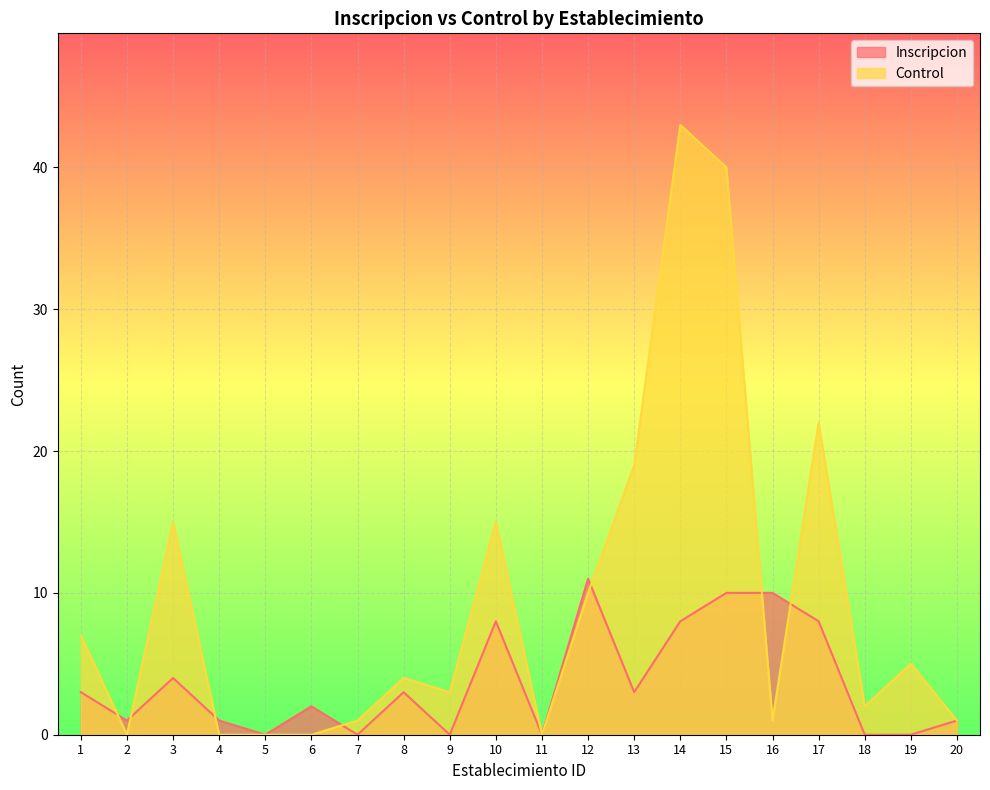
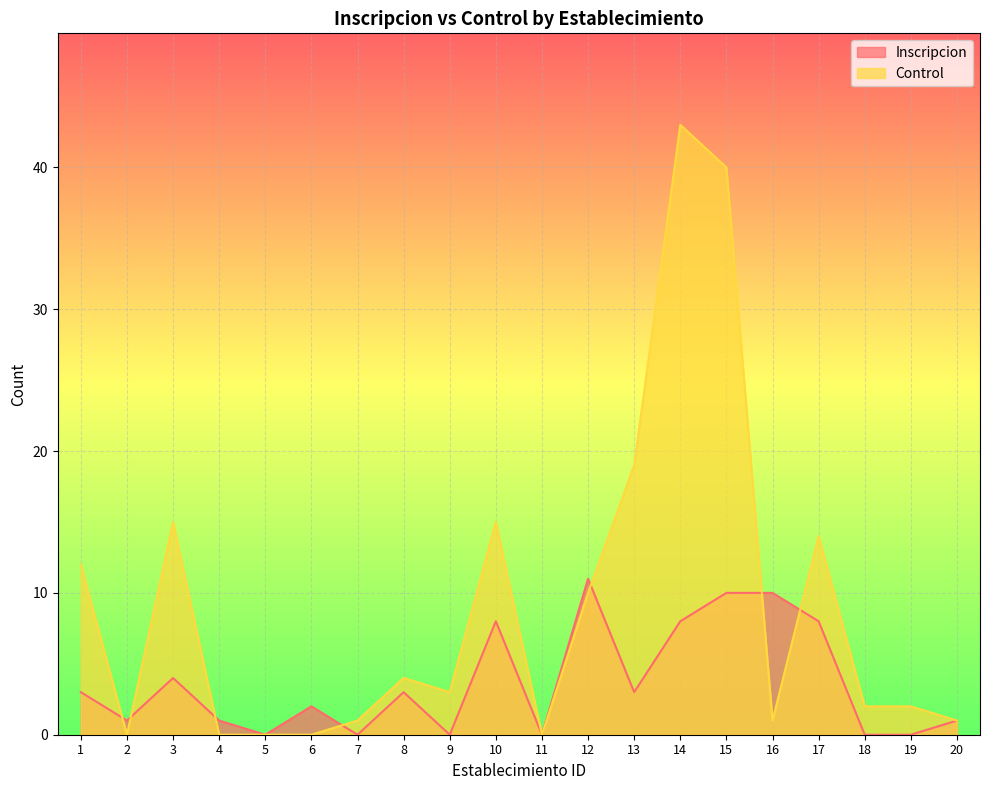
Control, 1: 7 -> 12
Control, 17: 22 -> 14
Control, 19: 5 -> 2
